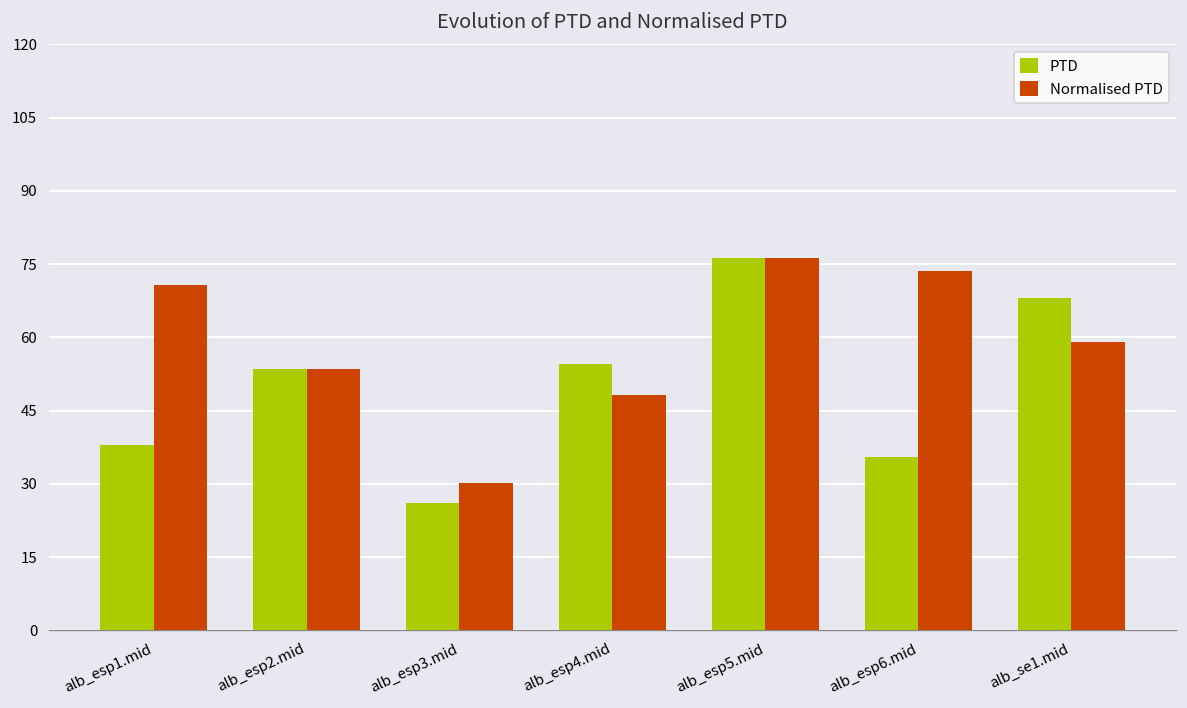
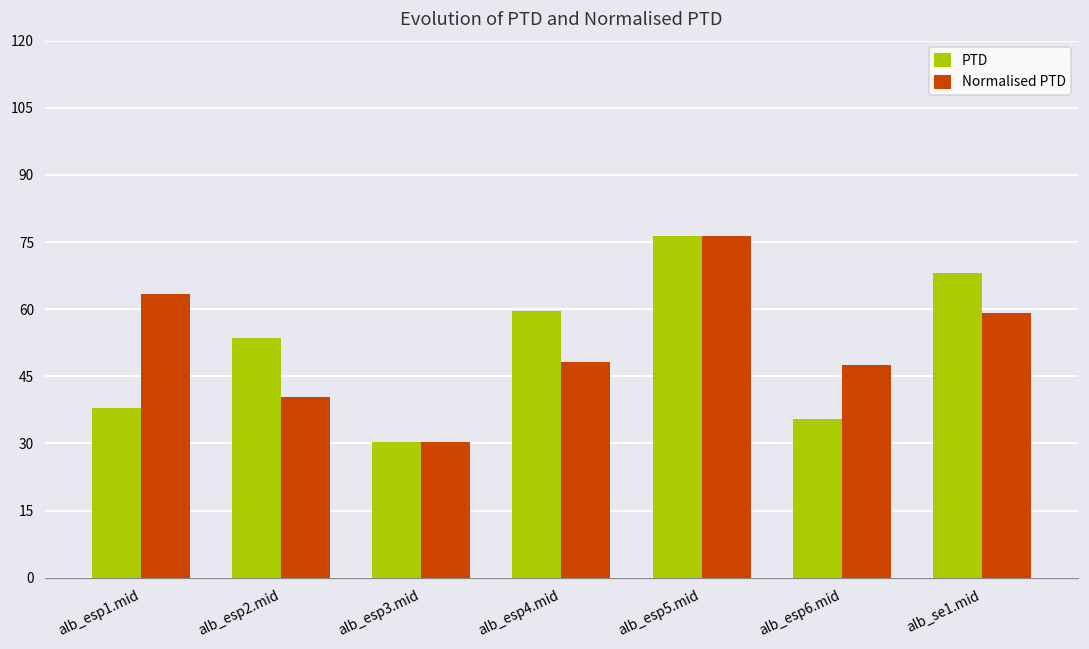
Normalised PTD, alb_esp1.mid: 71 -> 63
Normalised PTD, alb_esp2.mid: 53 -> 40
PTD, alb_esp3.mid: 26 -> 30
PTD, alb_esp4.mid: 54 -> 60
Normalised PTD, alb_esp6.mid: 73 -> 48
